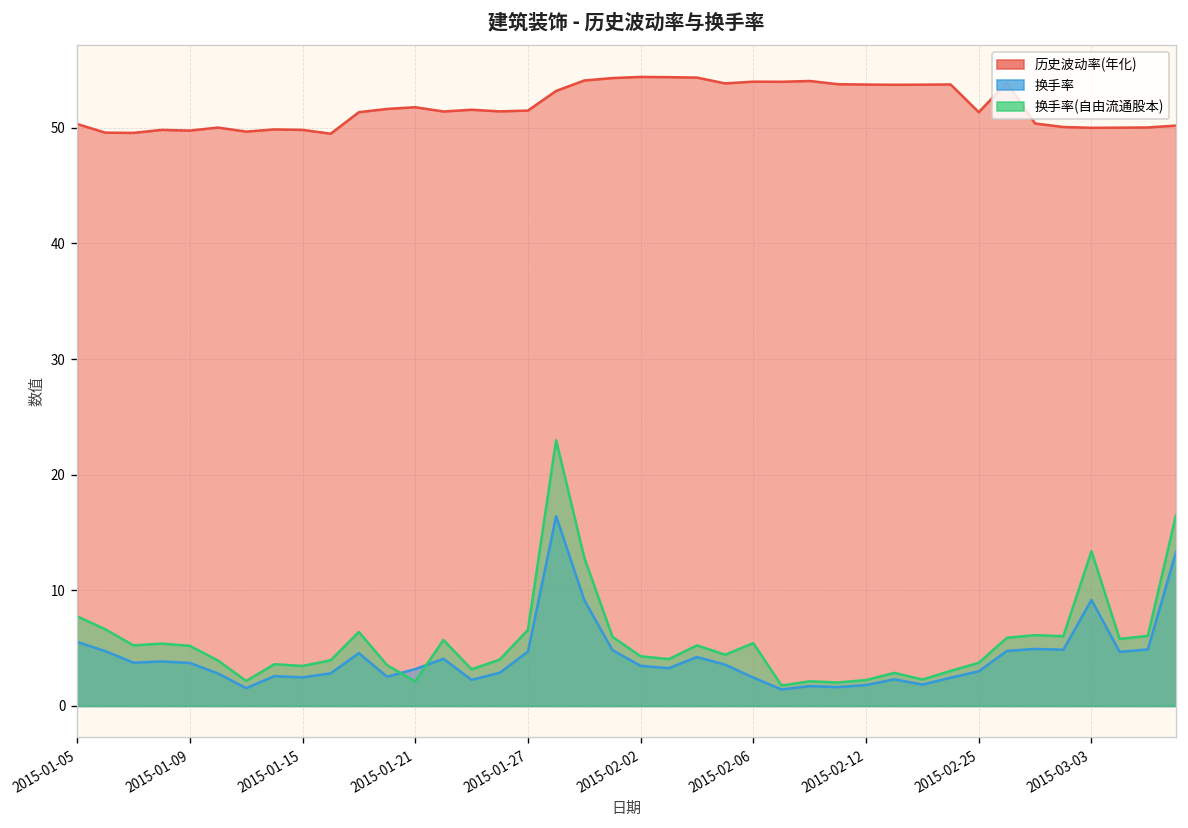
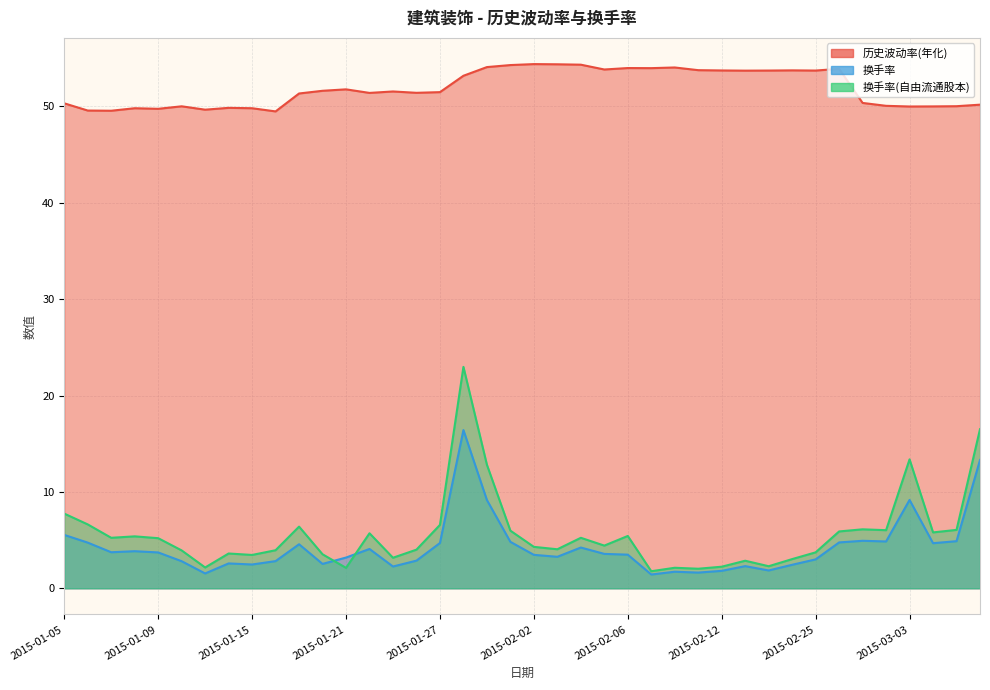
换手率, 2015-02-06: 2 -> 3
历史波动率(年化), 2015-02-25: 51 -> 54
